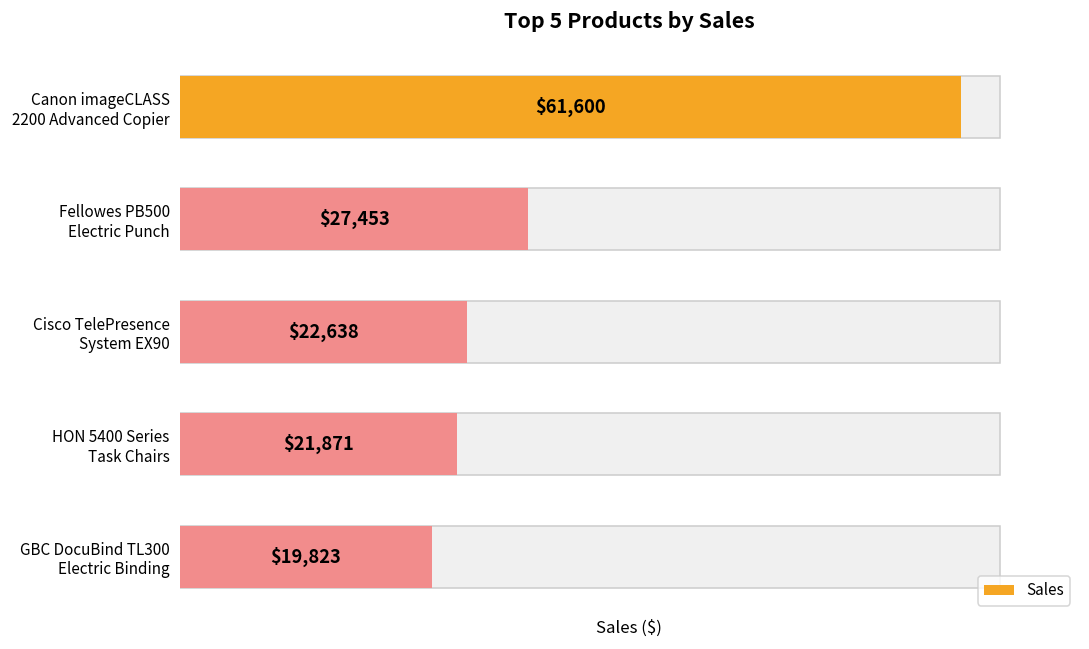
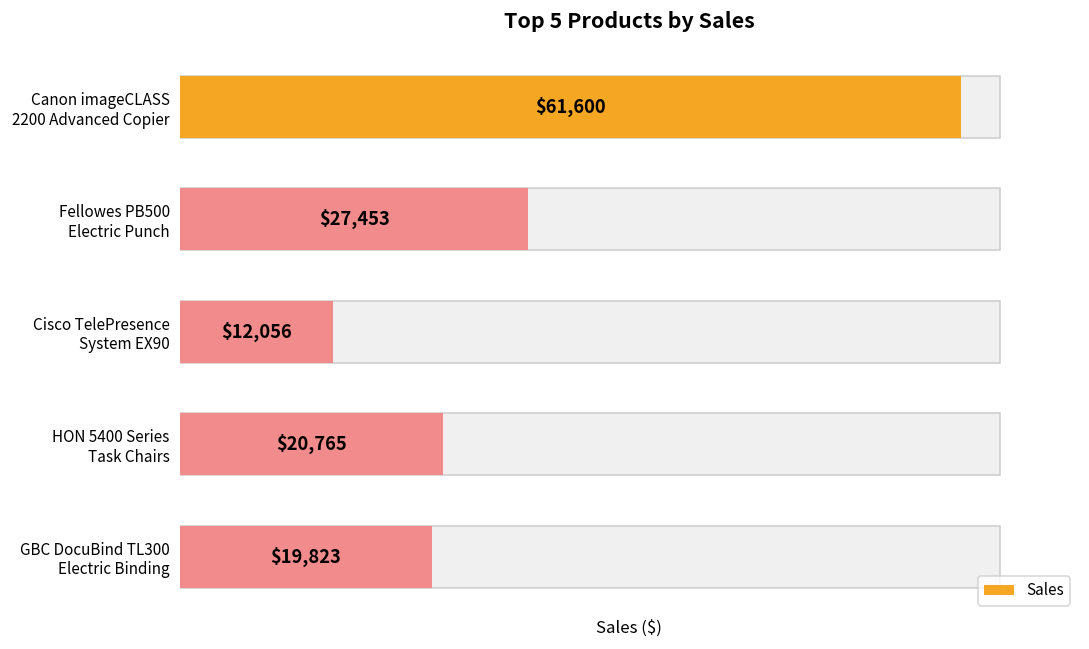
Sales, Cisco TelePresence System EX90: $22,638 -> $12,056
Sales, HON 5400 Series Task Chairs: $21,871 -> $20,765
